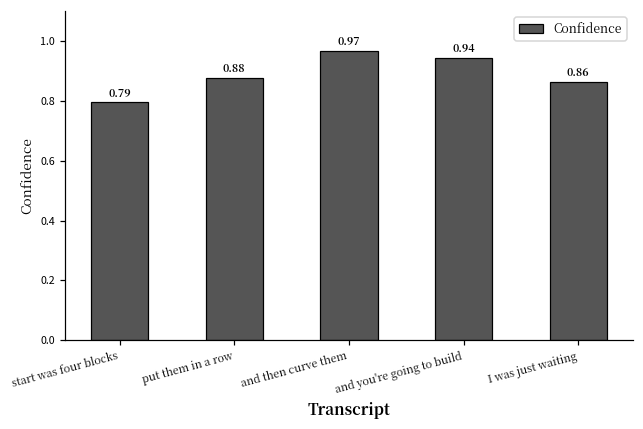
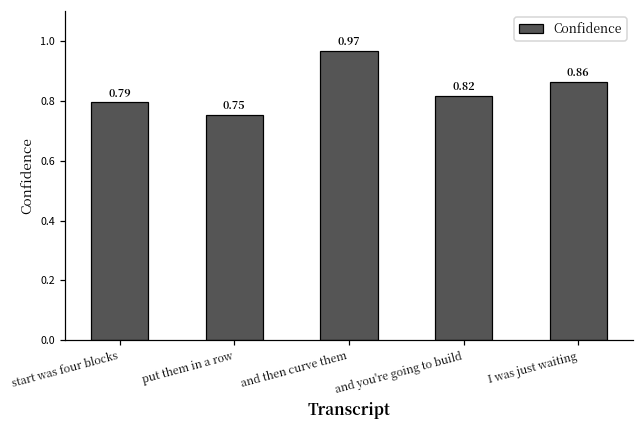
put them in a row: 0.88 -> 0.75
and you're going to build: 0.94 -> 0.82
